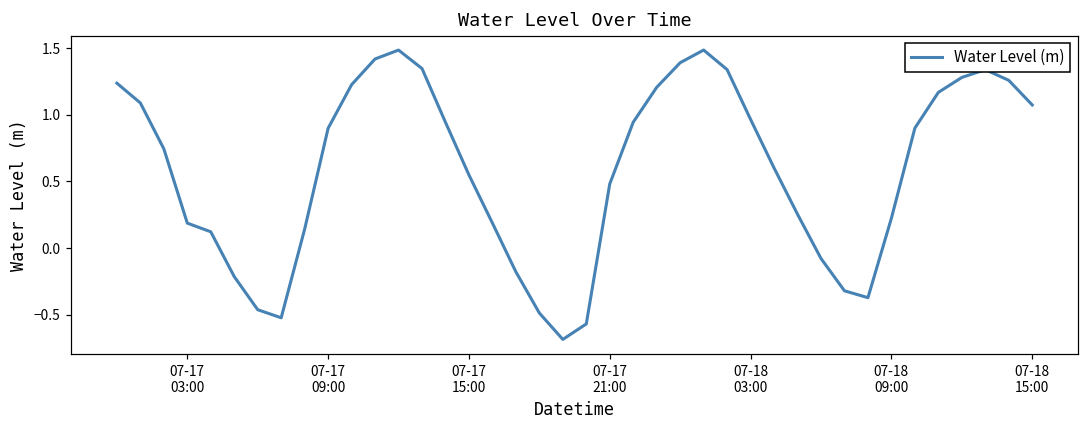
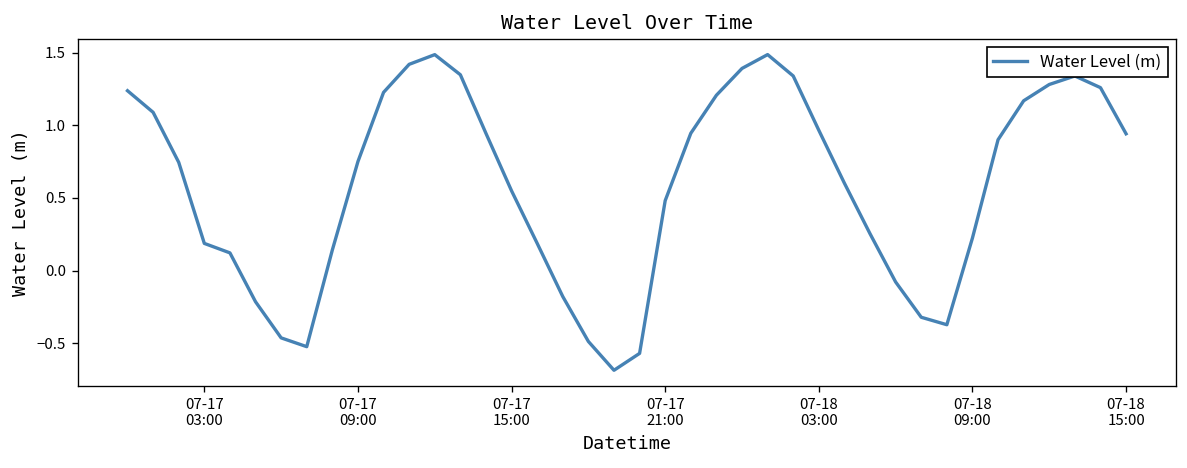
07-17 09:00: 0.90 -> 0.75
07-18 15:00: 1.07 -> 0.94
